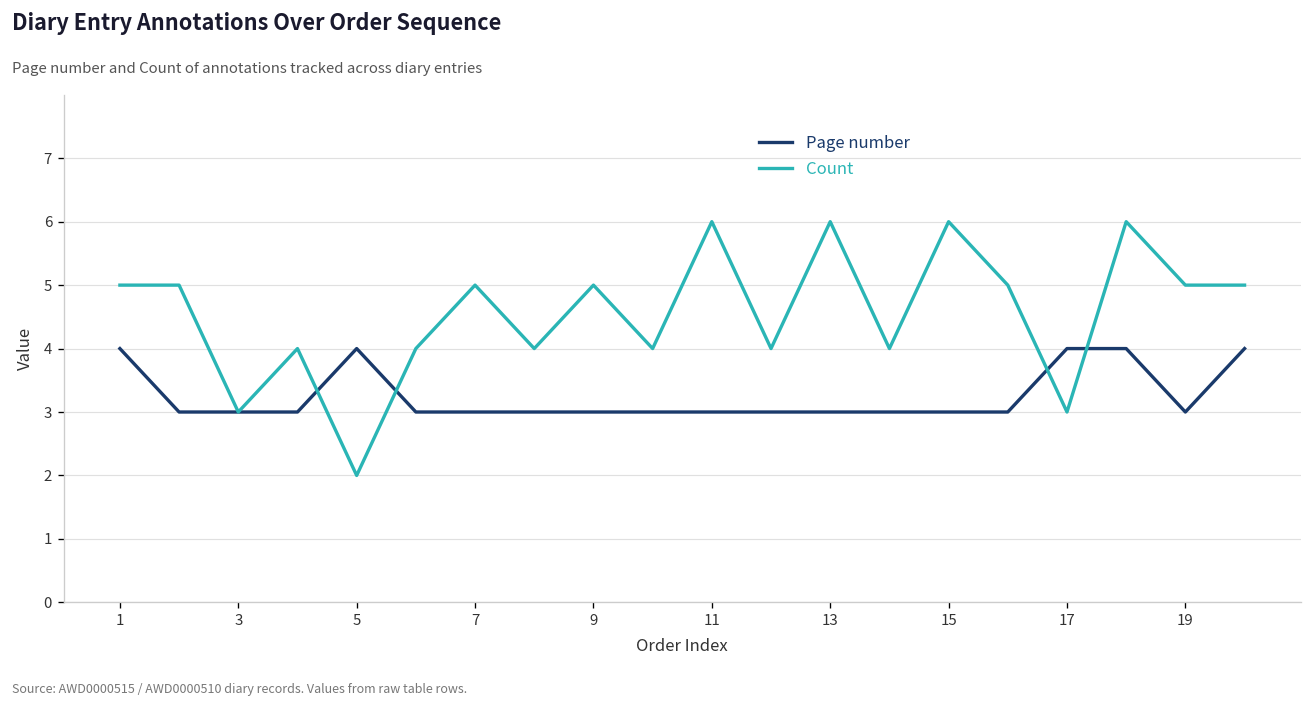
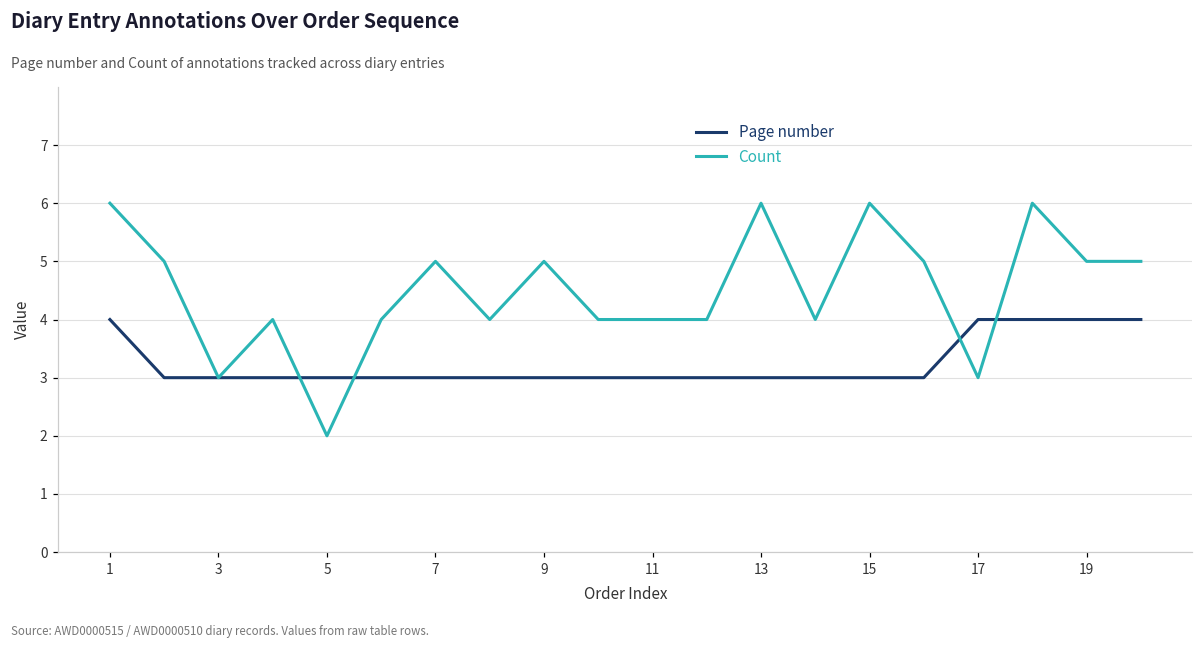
Count, 1: 5 -> 6
Page number, 5: 4 -> 3
Count, 11: 6 -> 4
Page number, 19: 3 -> 4
